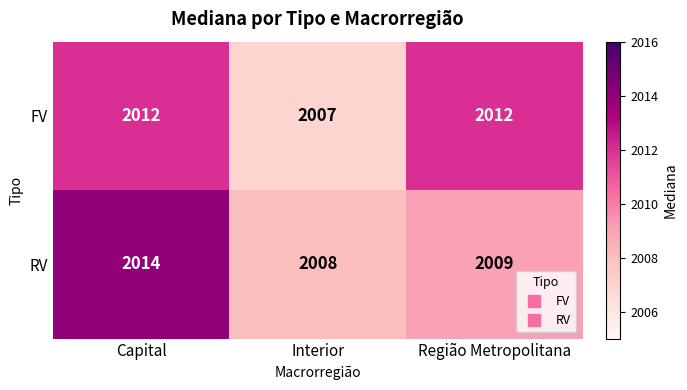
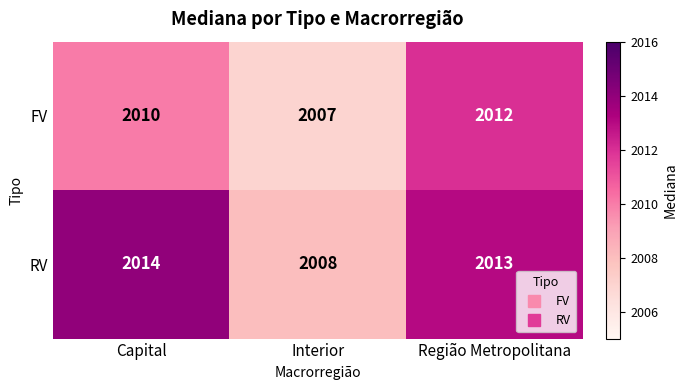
FV, Capital: 2012 -> 2010
RV, Região Metropolitana: 2009 -> 2013
